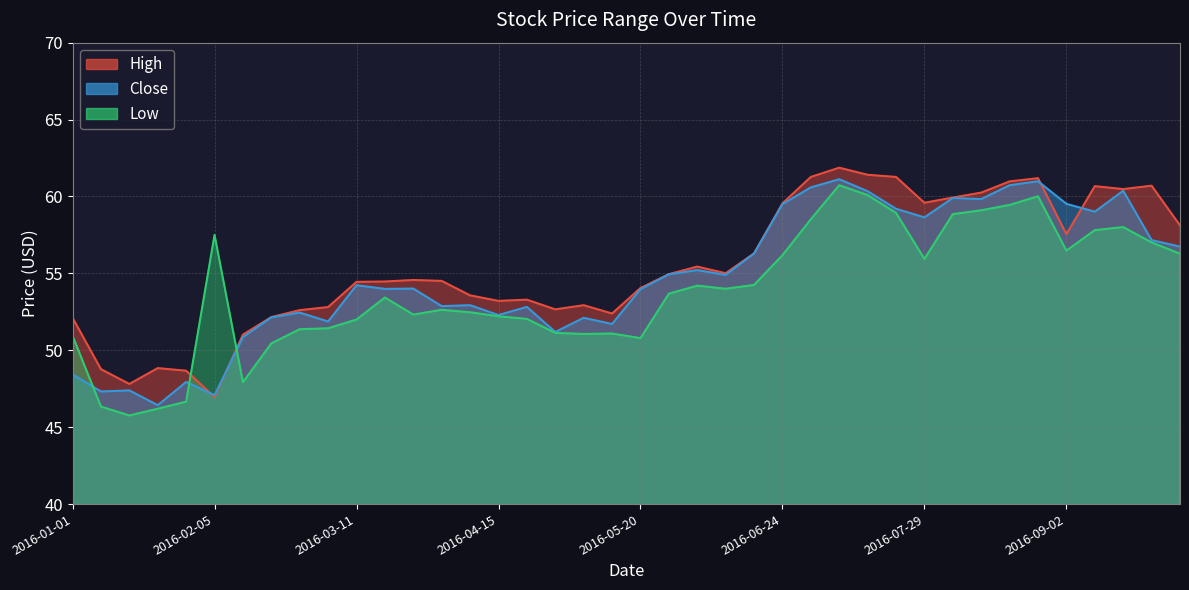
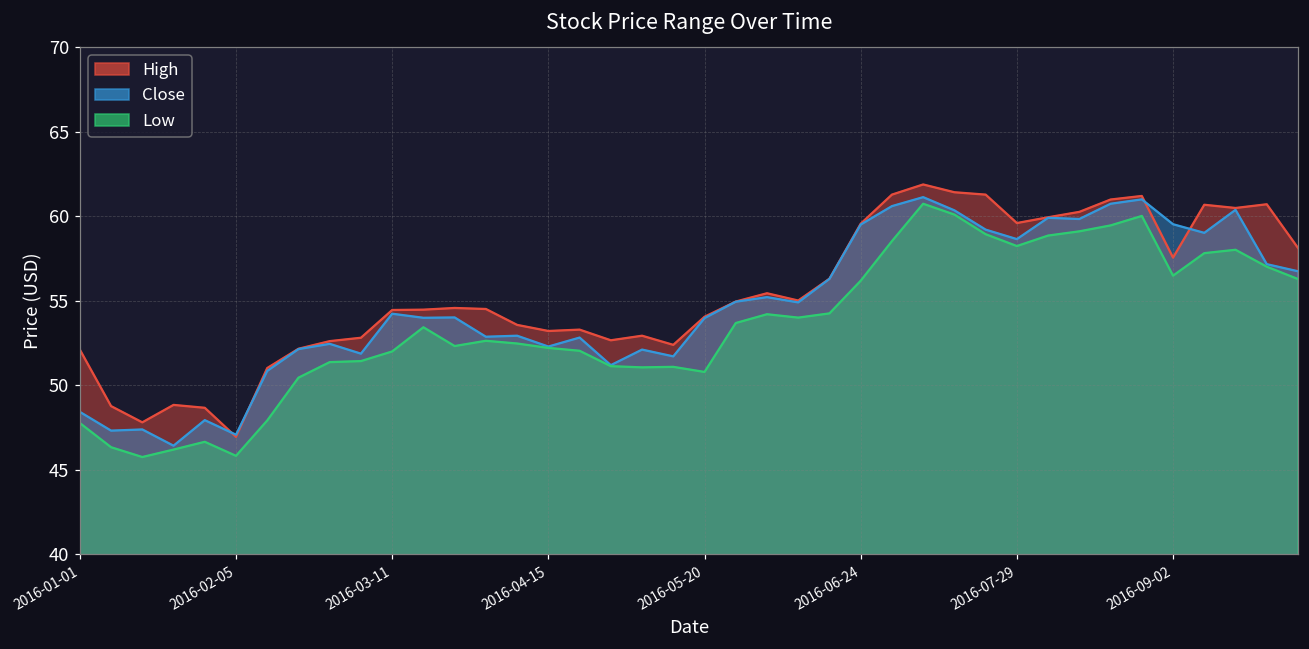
Low, 2016-01-01: 50.9 -> 47.8
Low, 2016-02-05: 57.5 -> 45.8
Low, 2016-07-29: 55.9 -> 58.2
